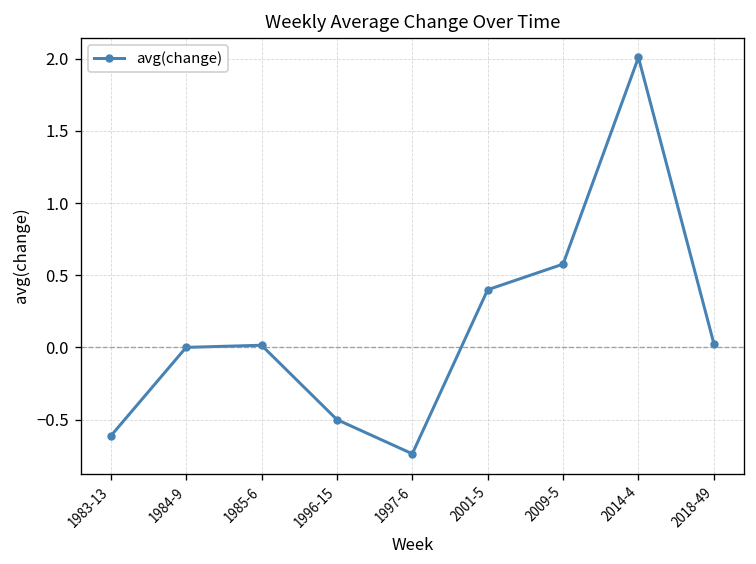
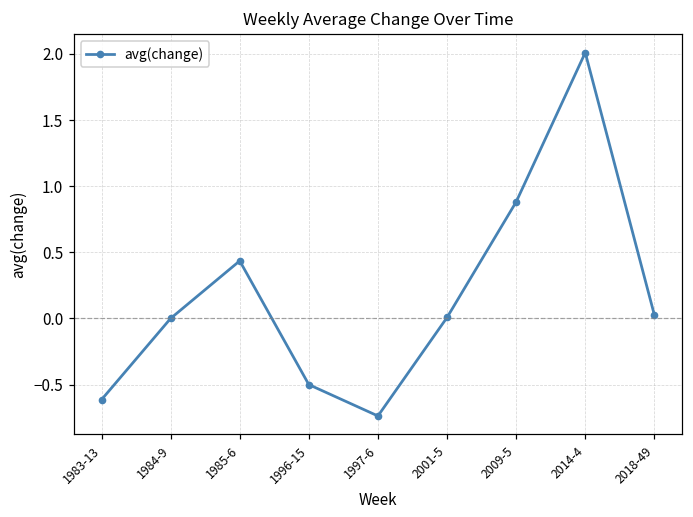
1985-6: 0.01 -> 0.44
2001-5: 0.40 -> 0.01
2009-5: 0.58 -> 0.88
